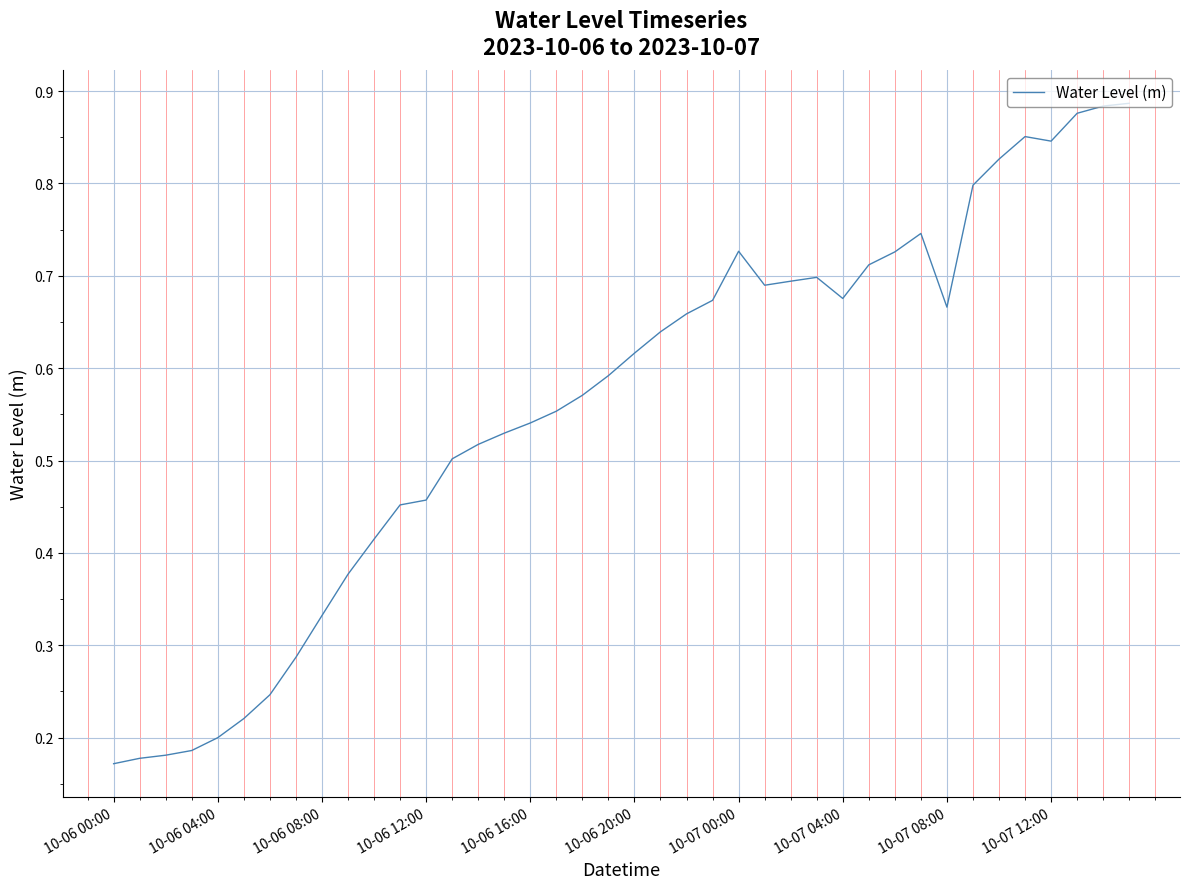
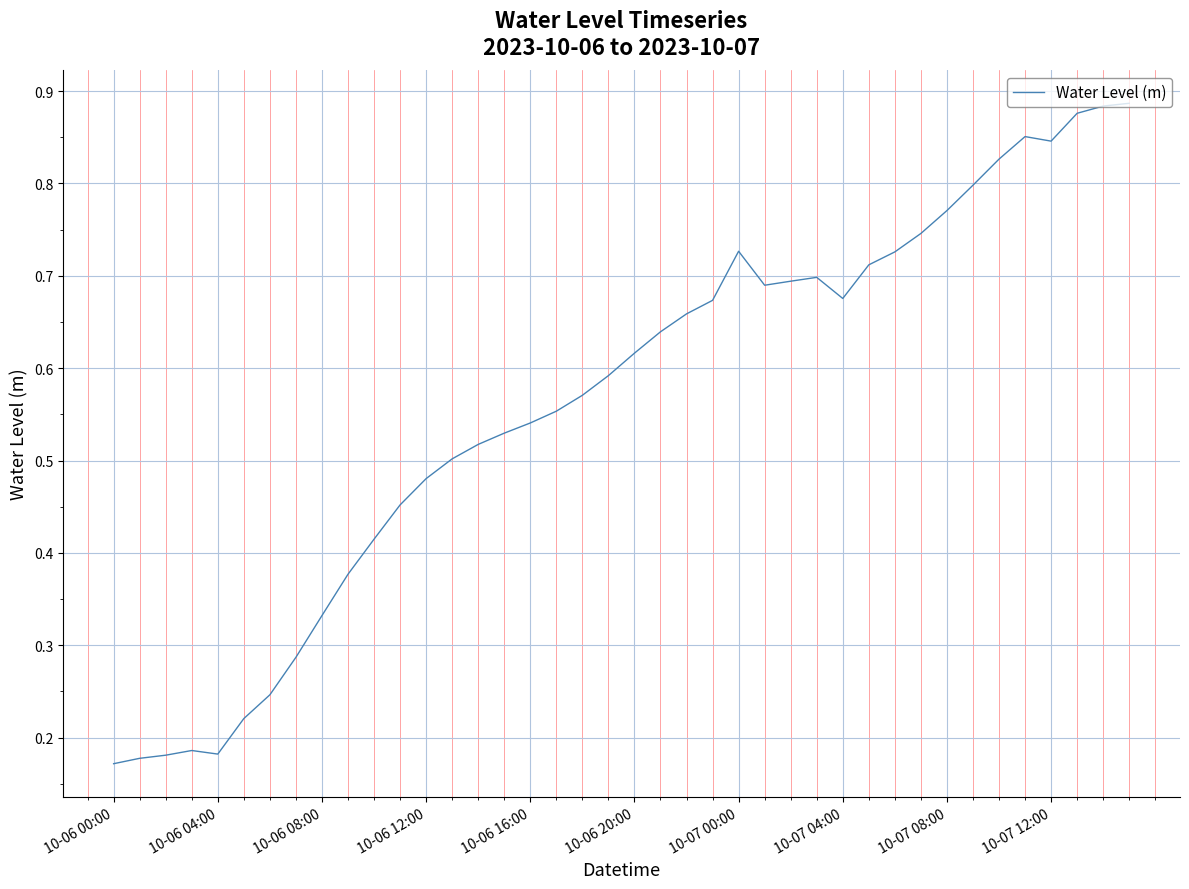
10-06 04:00: 0.20 -> 0.18
10-06 12:00: 0.46 -> 0.48
10-07 08:00: 0.67 -> 0.77
